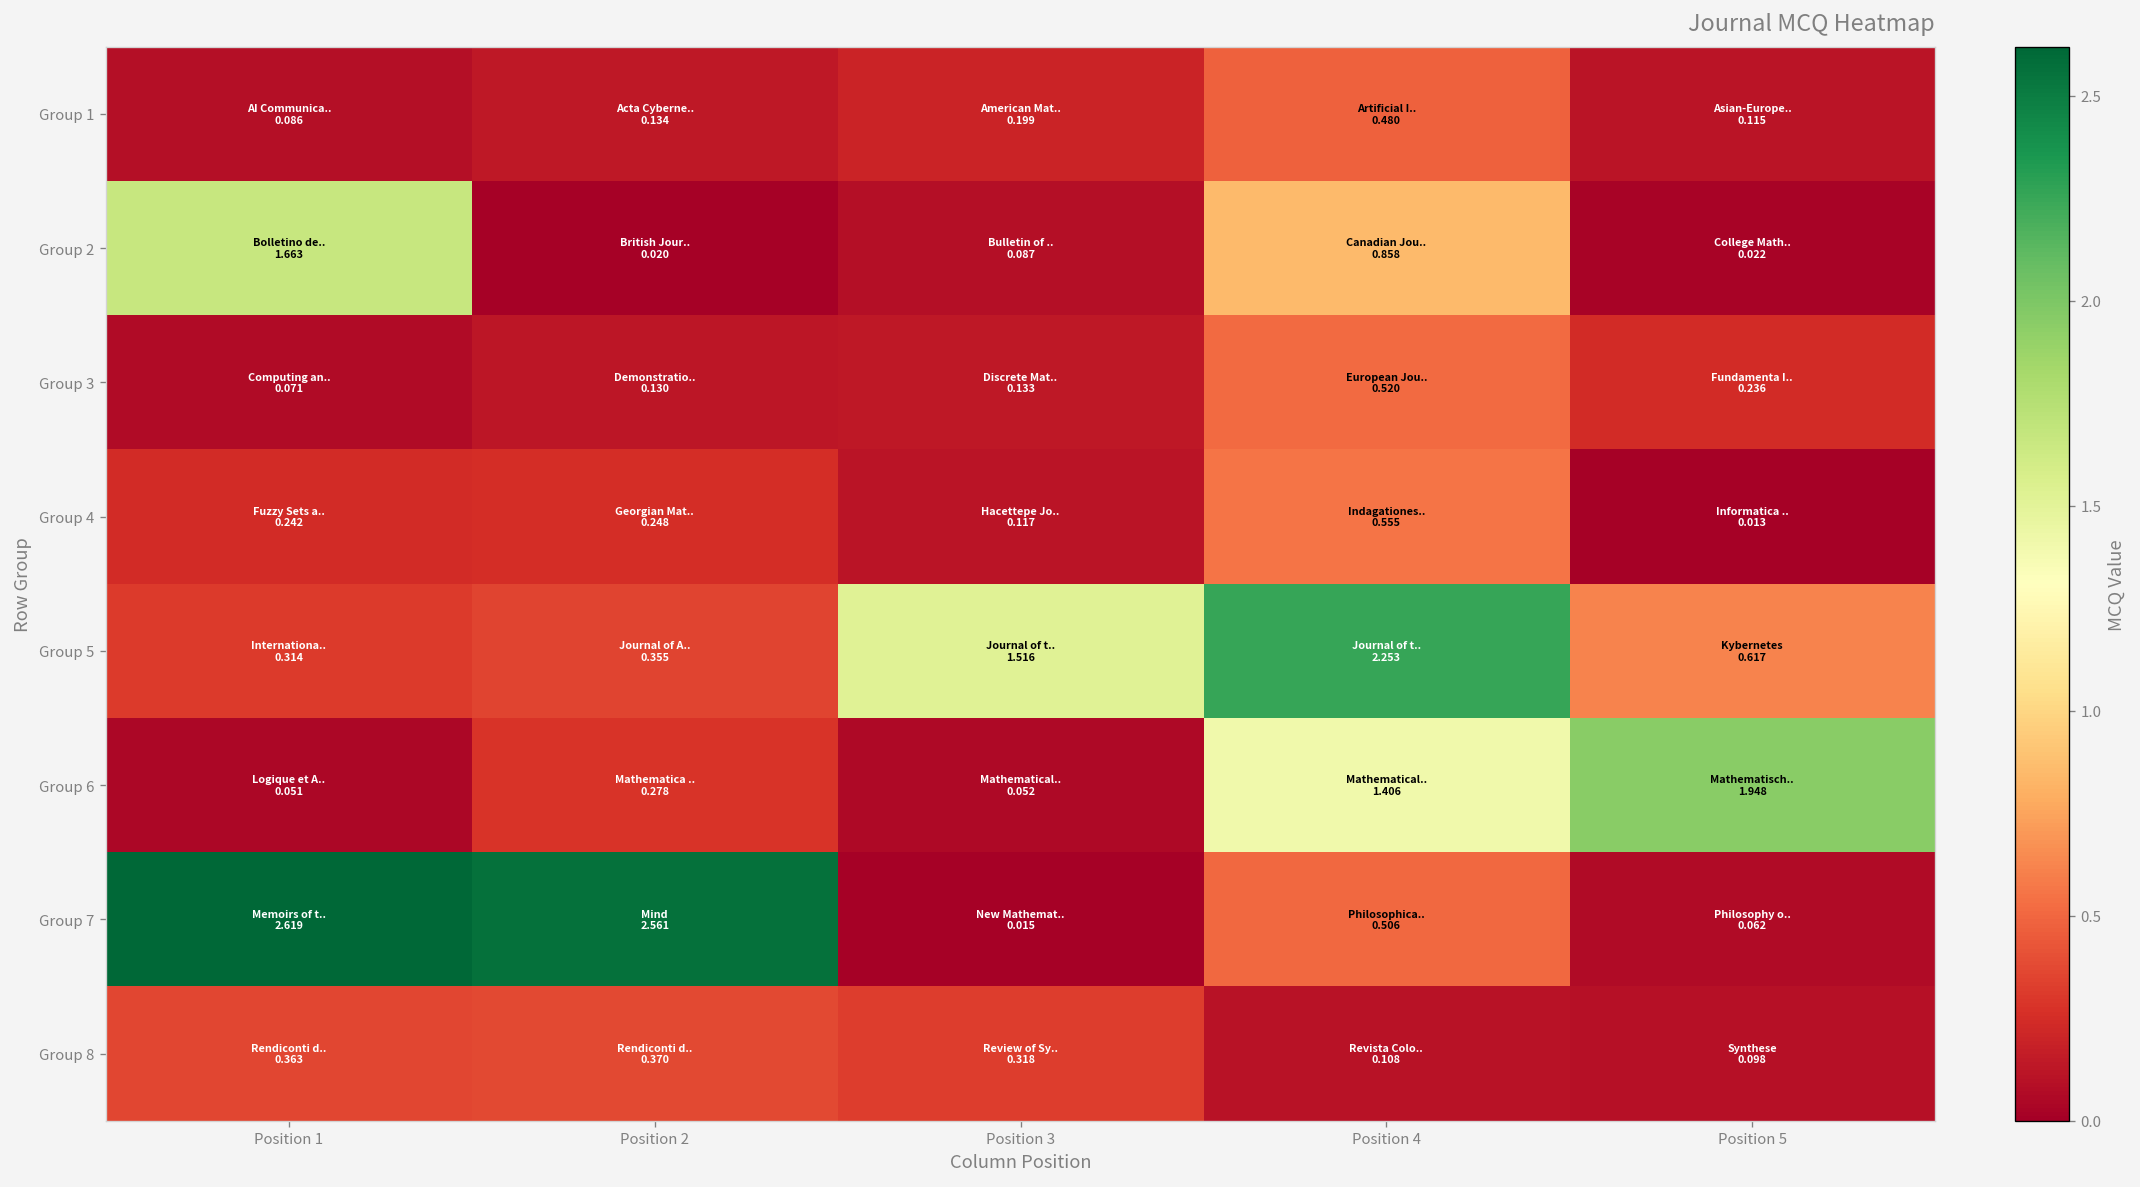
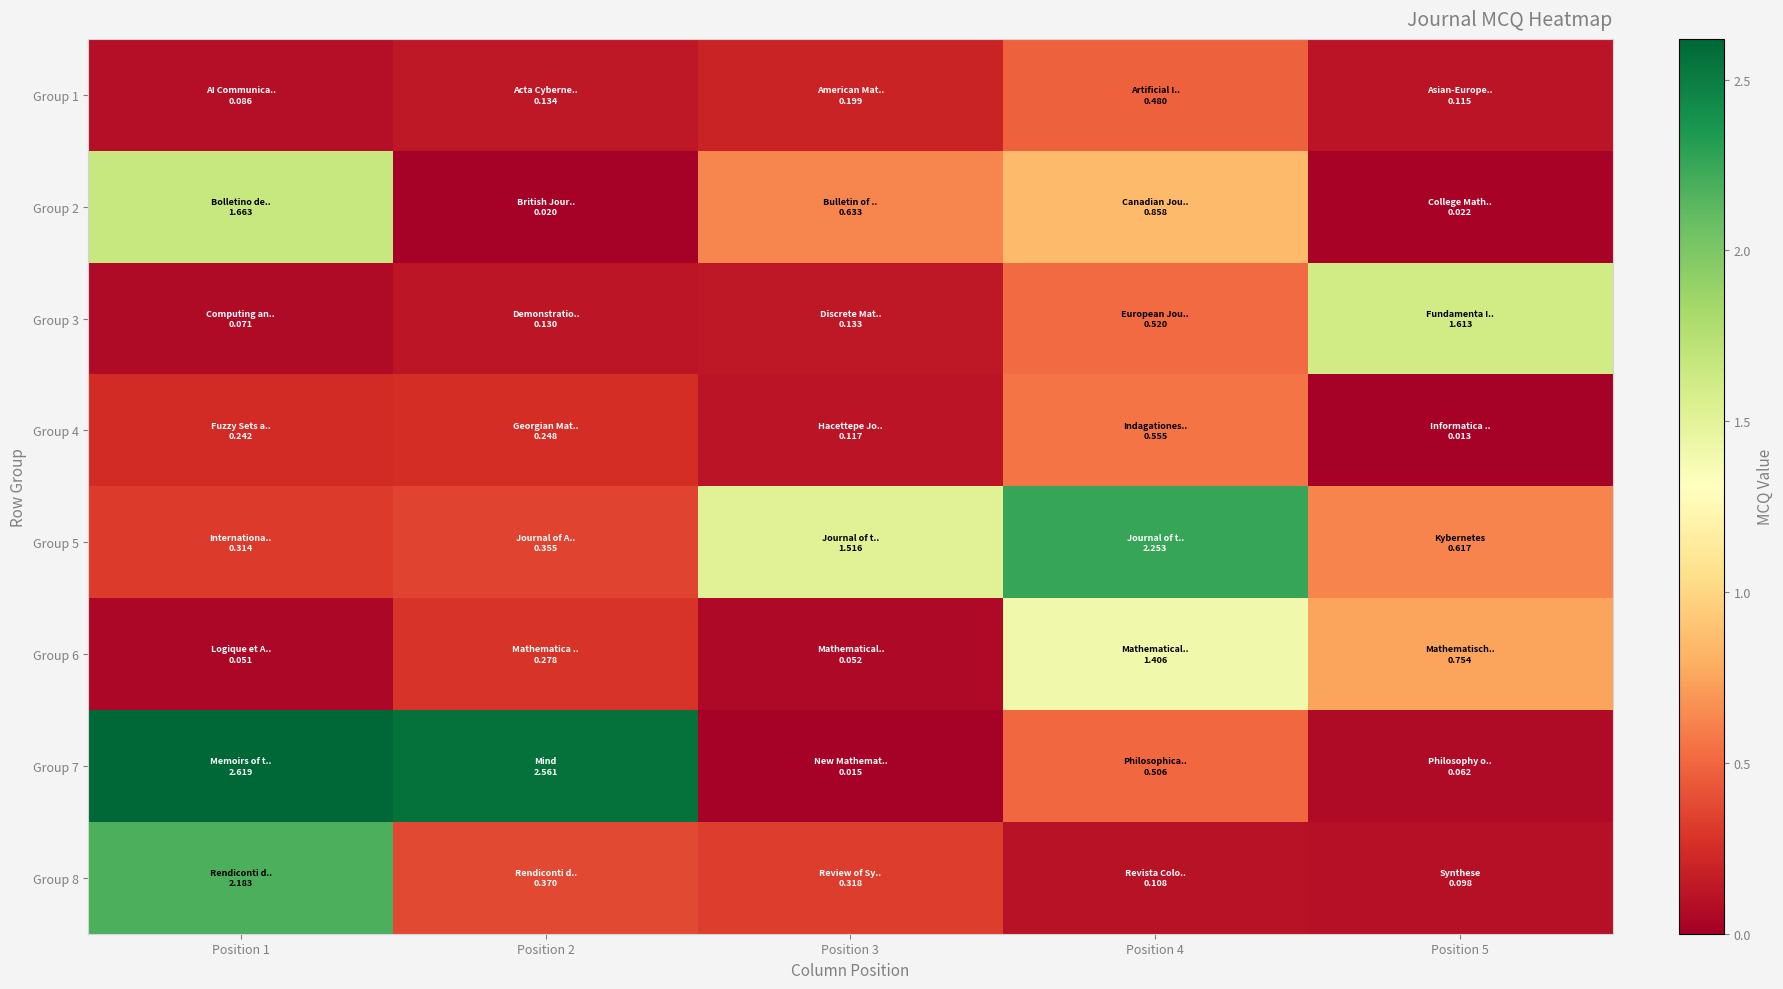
Group 2, Position 3: 0.087 -> 0.633
Group 3, Position 5: 0.236 -> 1.613
Group 6, Position 5: 1.948 -> 0.754
Group 8, Position 1: 0.363 -> 2.183
